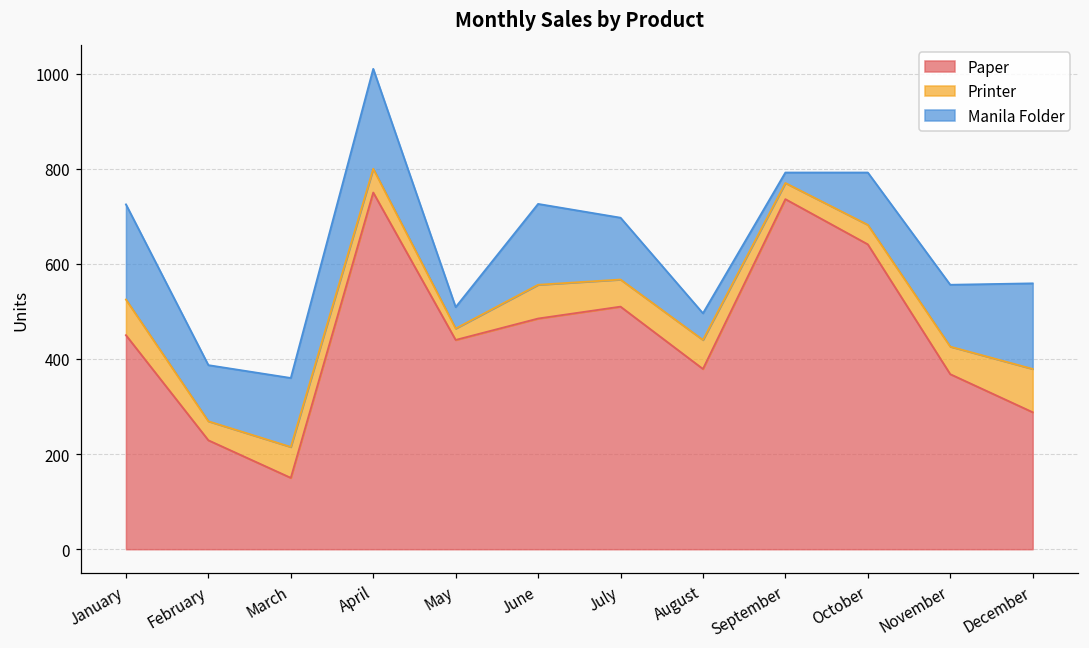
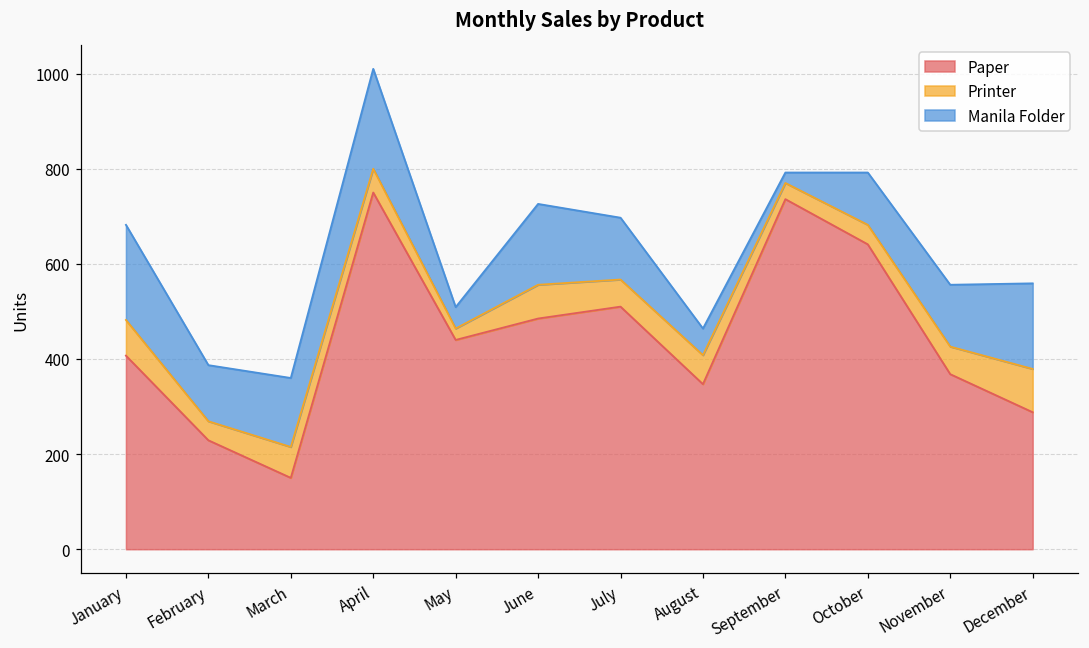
Paper, January: 450 -> 410
Paper, August: 380 -> 350
